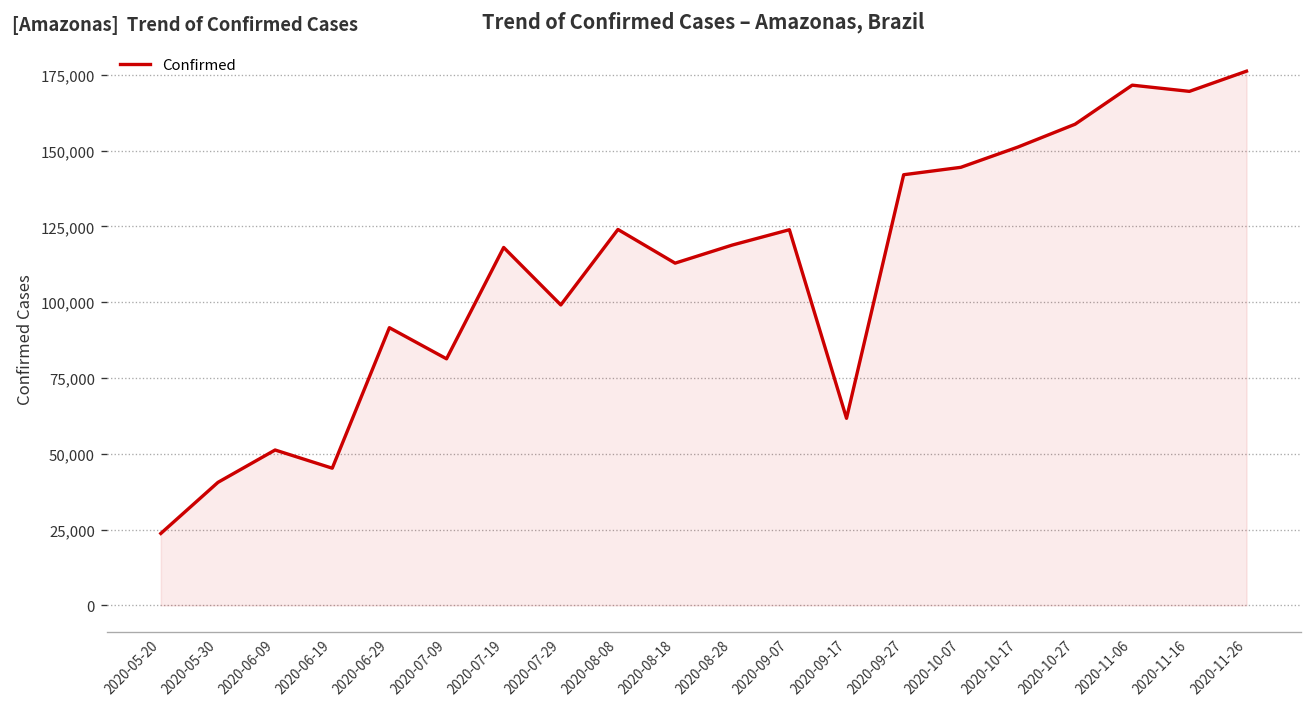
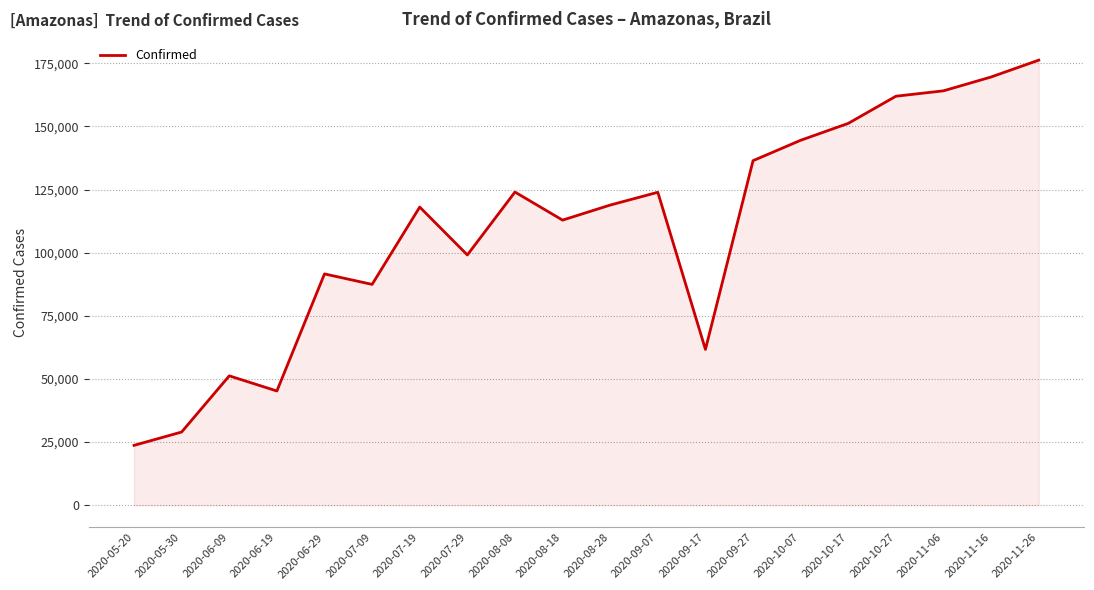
2020-05-30: 41,000 -> 29,000
2020-07-09: 81,000 -> 87,000
2020-09-27: 142,000 -> 136,000
2020-10-27: 159,000 -> 162,000
2020-11-06: 172,000 -> 164,000
